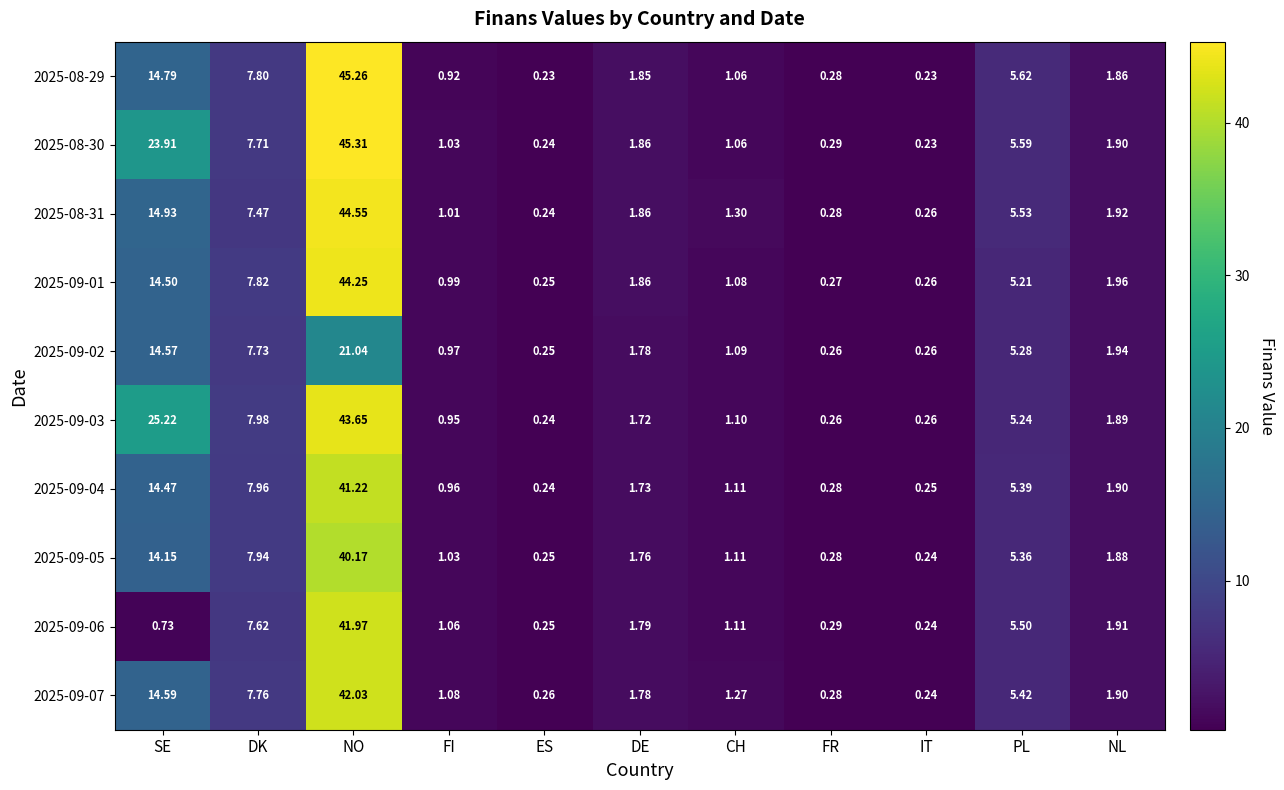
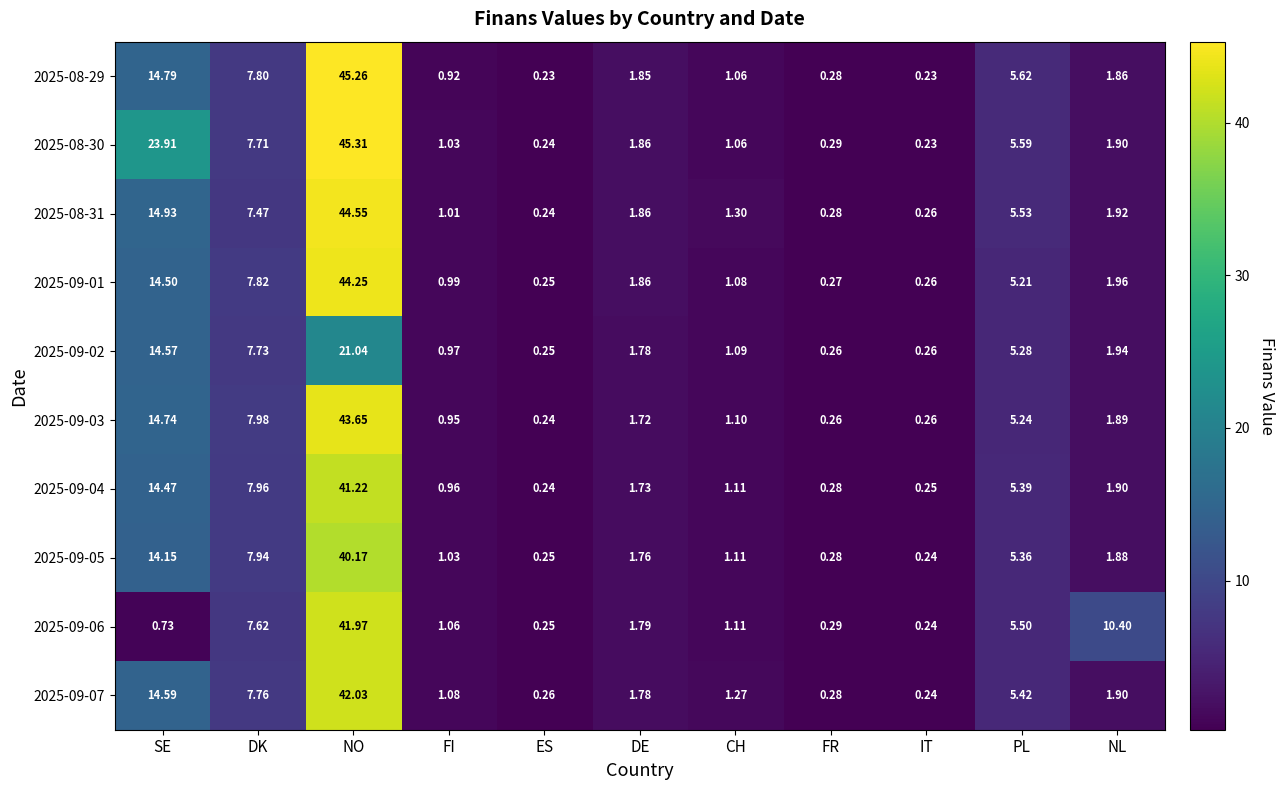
2025-09-03, SE: 25.22 -> 14.74
2025-09-06, NL: 1.91 -> 10.40
